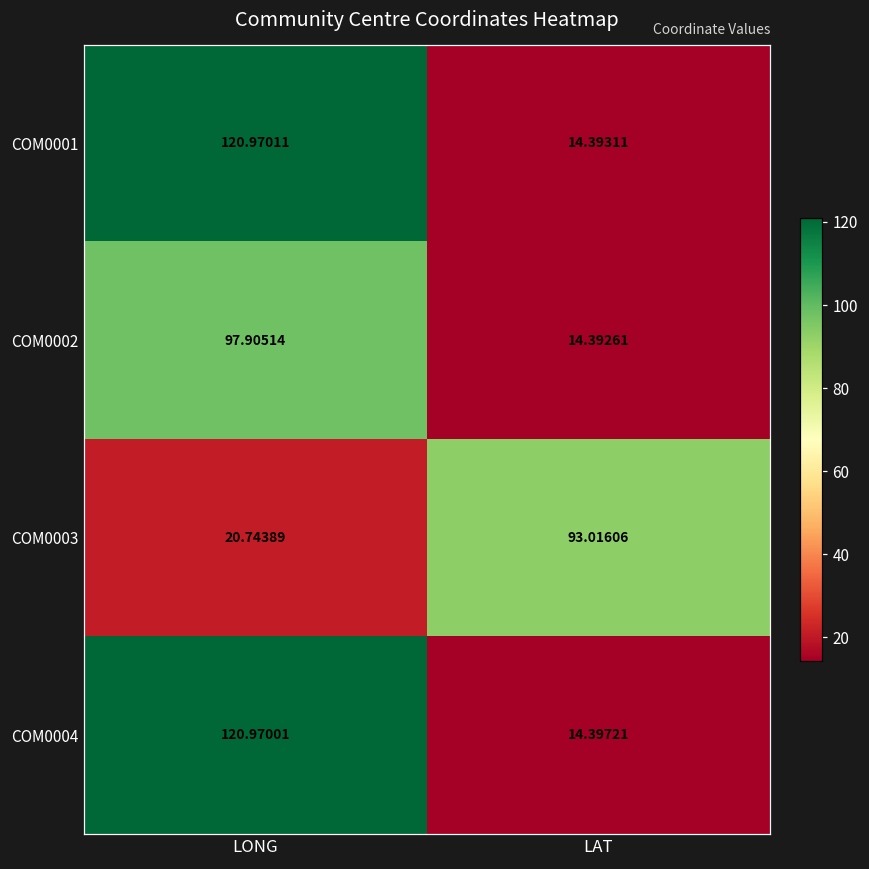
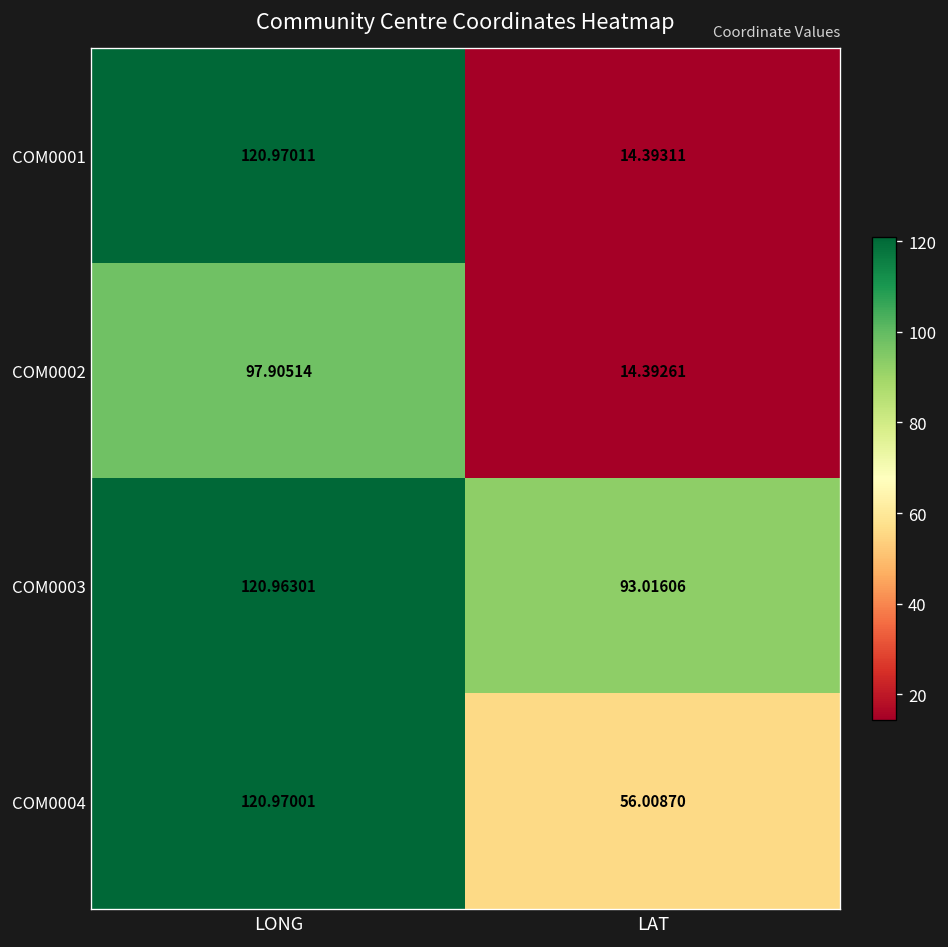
COM0003, LONG: 20.74389 -> 120.96301
COM0004, LAT: 14.39721 -> 56.00870
